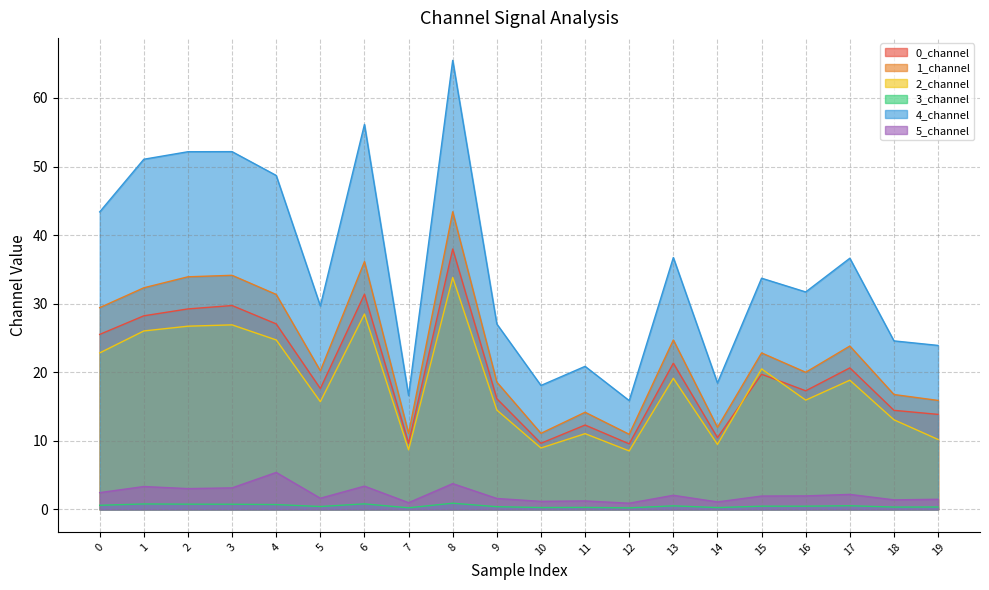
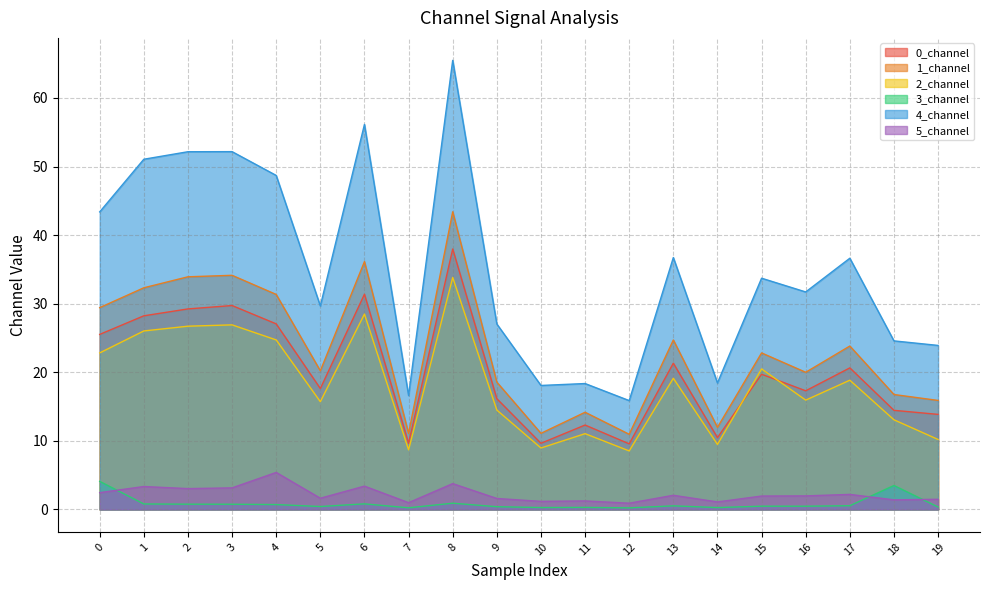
3_channel, 0: 1 -> 4
4_channel, 11: 21 -> 18
3_channel, 18: 0 -> 3
